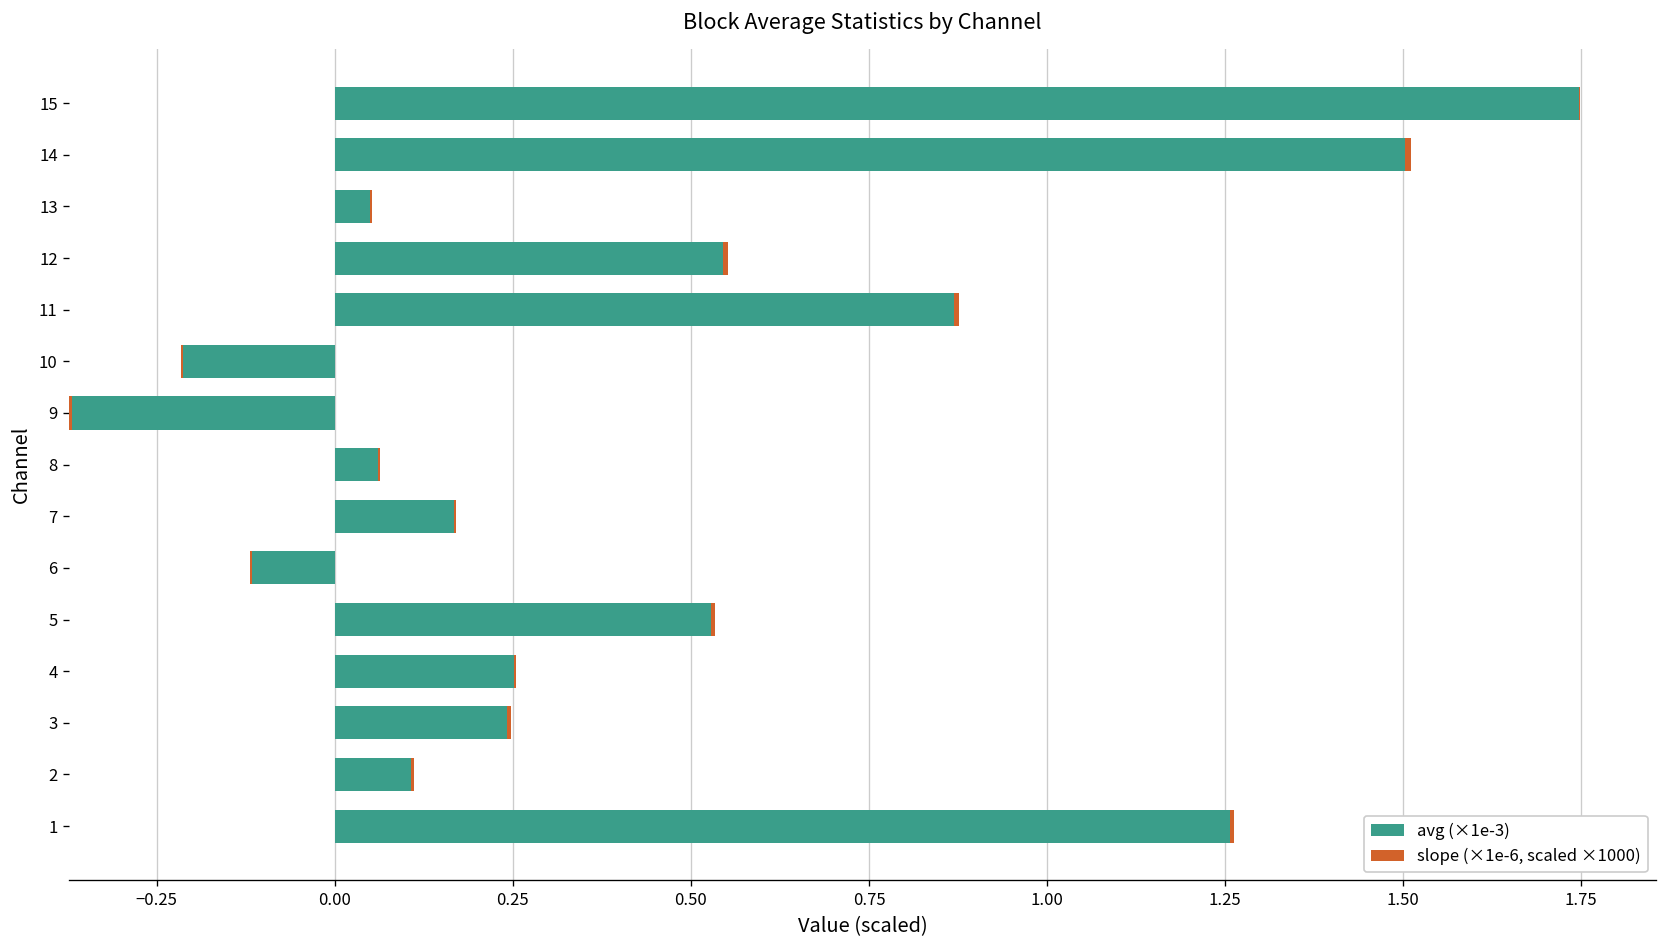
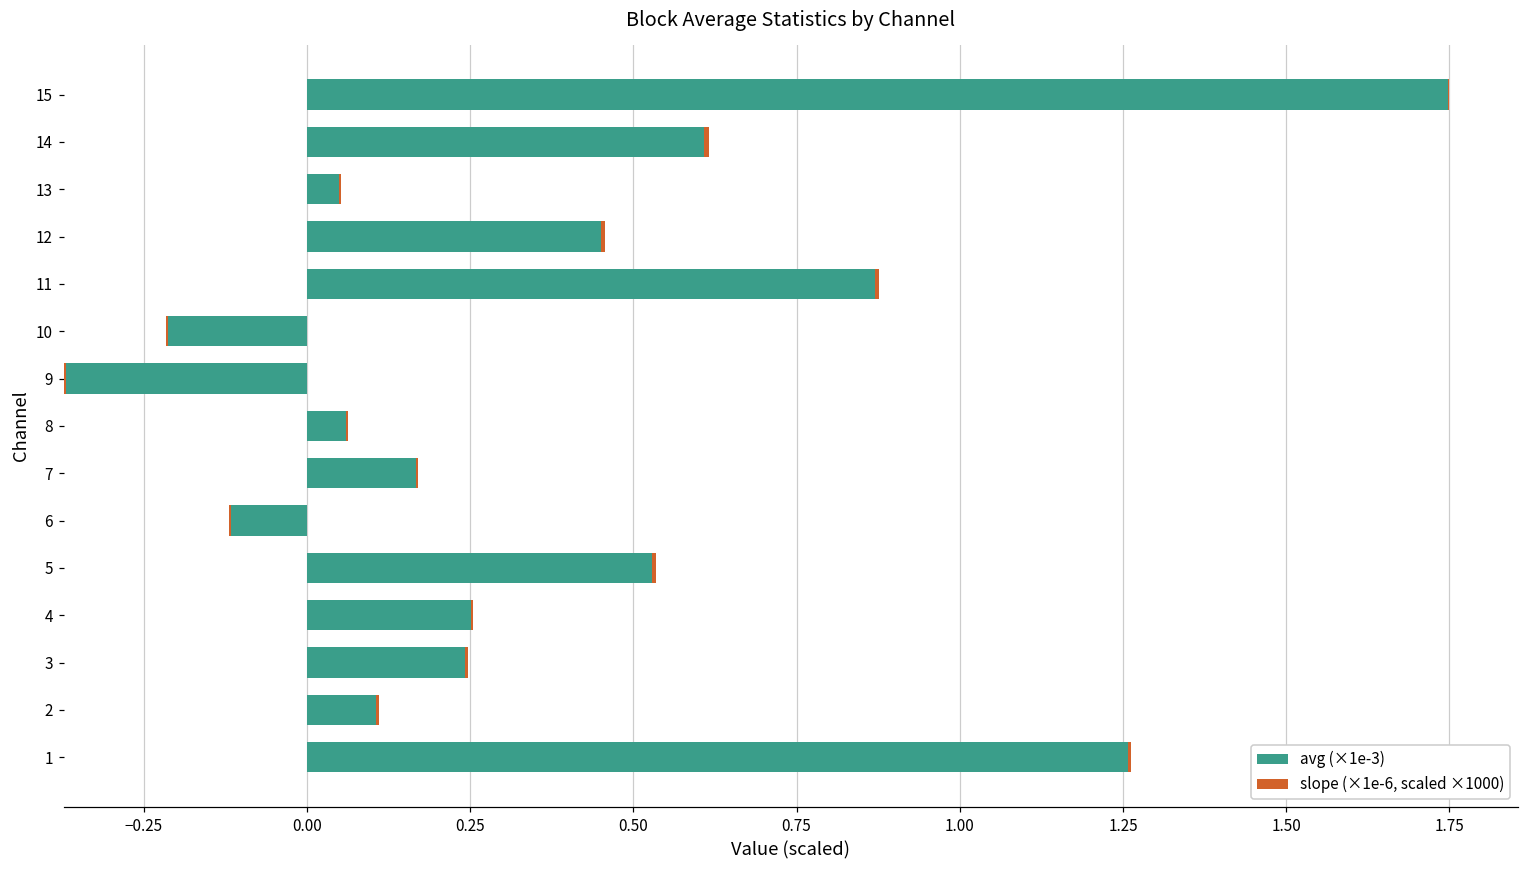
avg (×1e-3), 14: 1.50 -> 0.61
avg (×1e-3), 12: 0.55 -> 0.45
